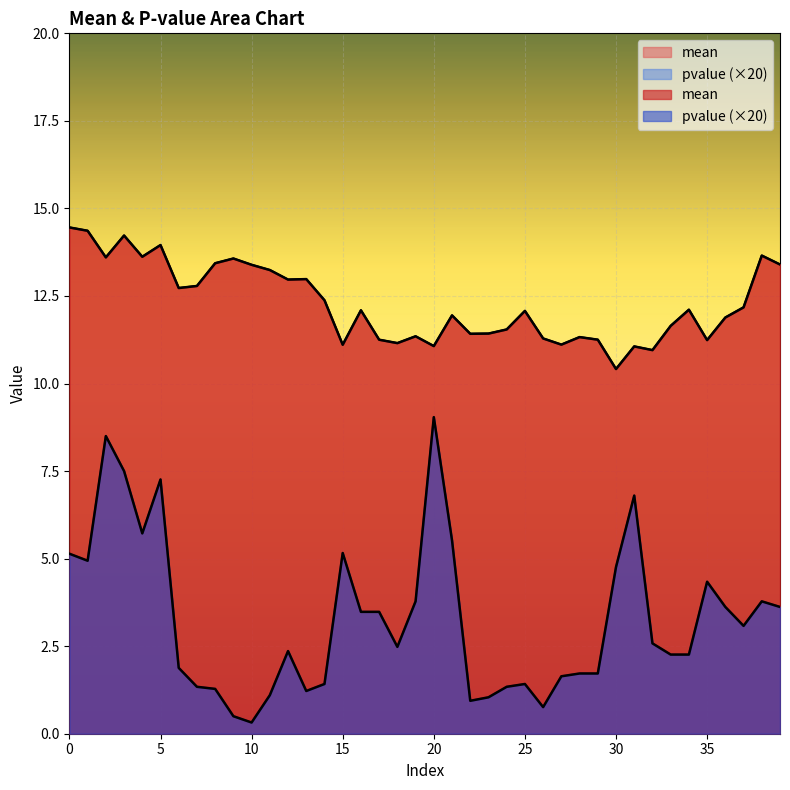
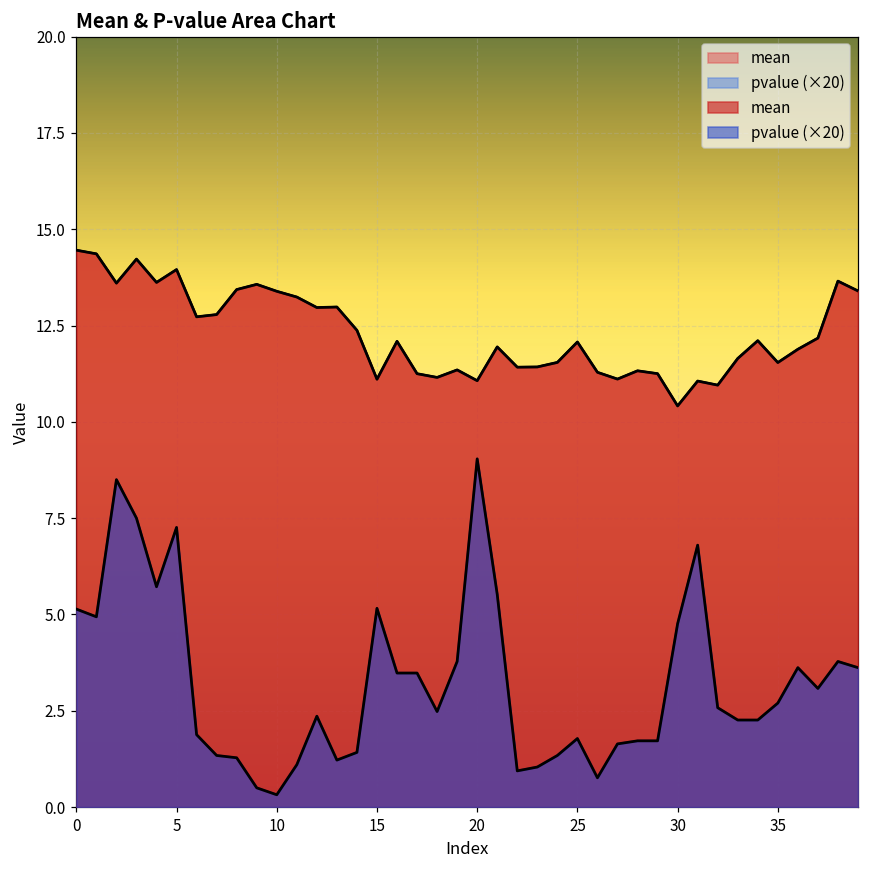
pvalue (×20), 25: 1.4 -> 1.8
mean, 35: 11.2 -> 11.5
pvalue (×20), 35: 4.3 -> 2.7
